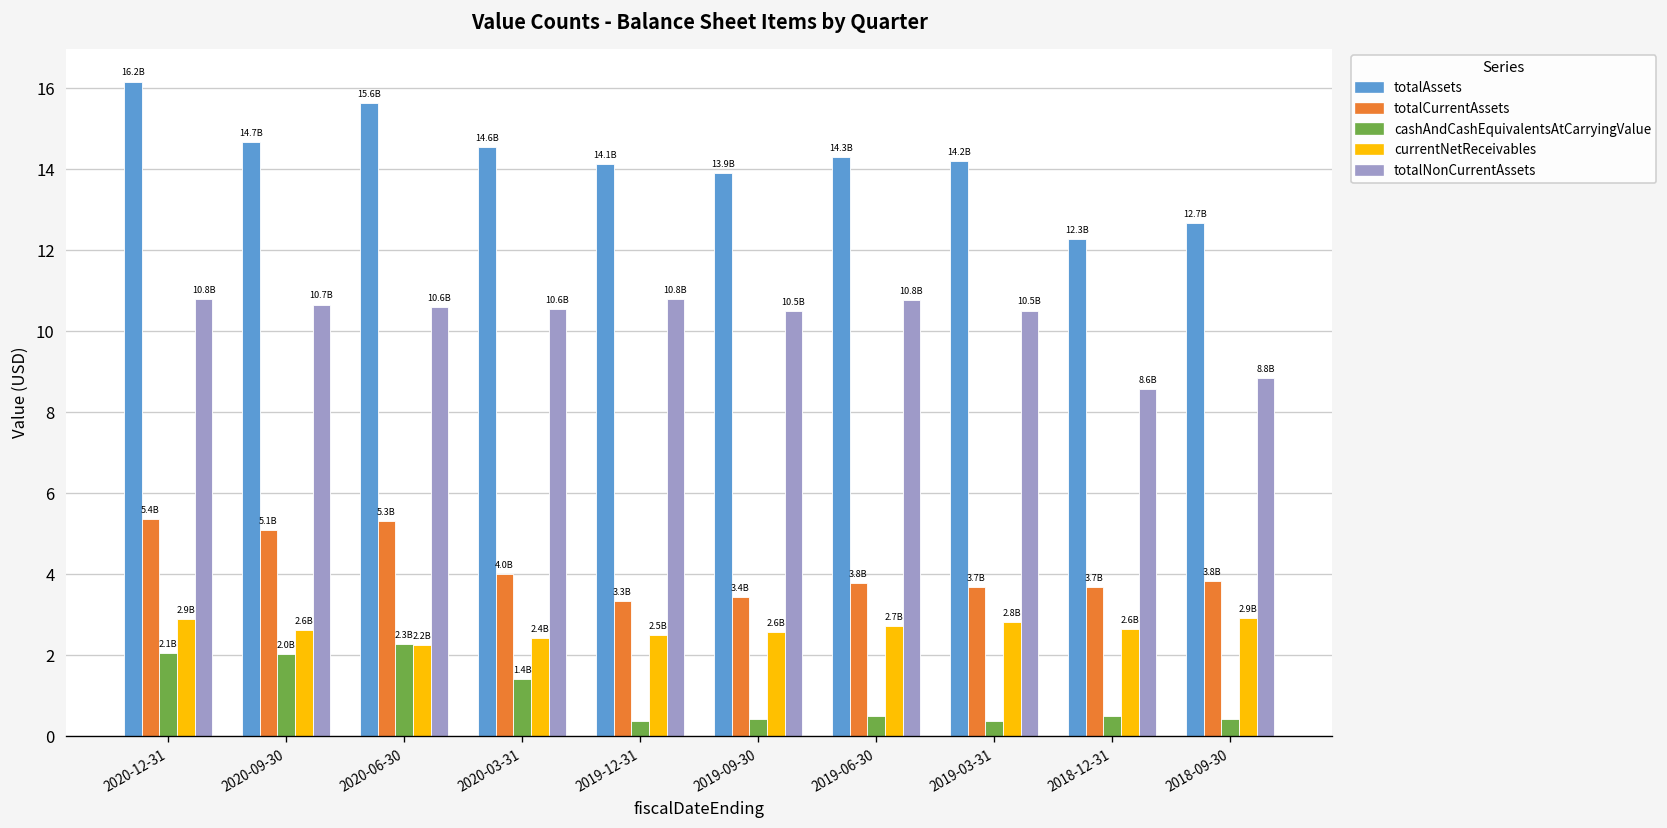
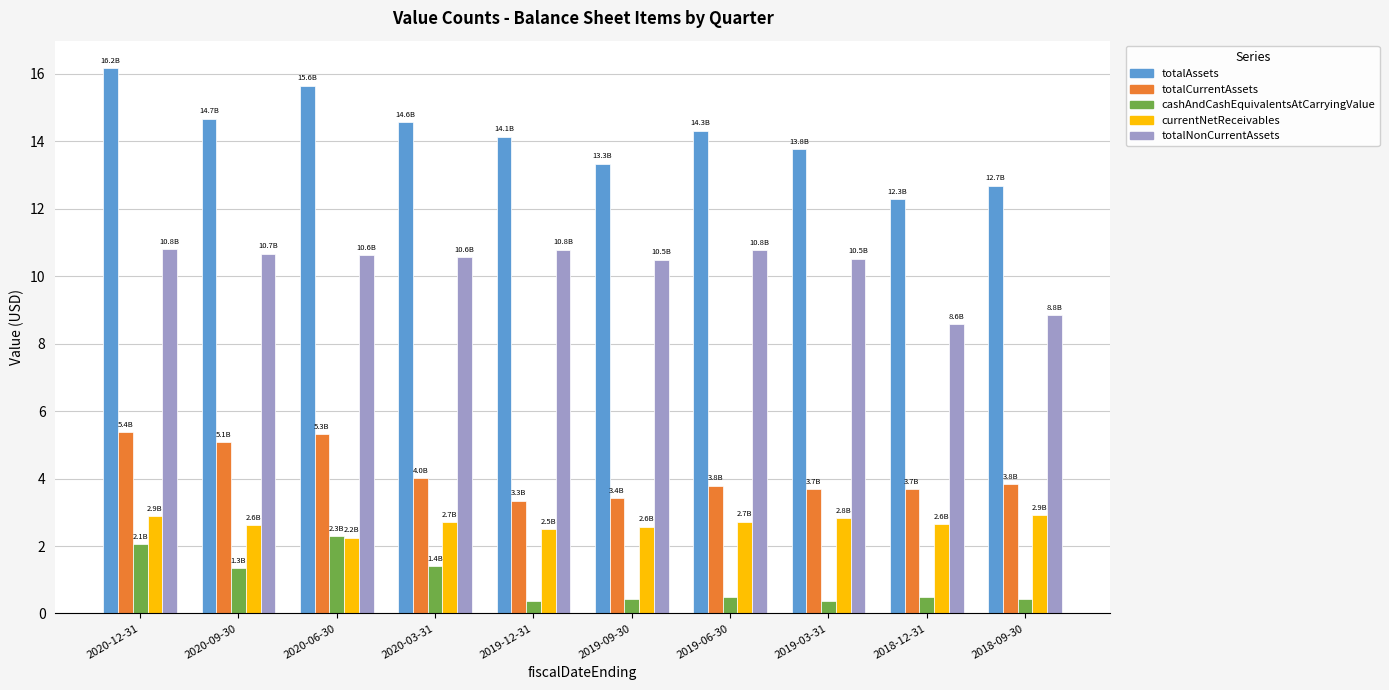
cashAndCashEquivalentsAtCarryingValue, 2020-09-30: 2.0B -> 1.3B
currentNetReceivables, 2020-03-31: 2.4B -> 2.7B
totalAssets, 2019-09-30: 13.9B -> 13.3B
totalAssets, 2019-03-31: 14.2B -> 13.8B
